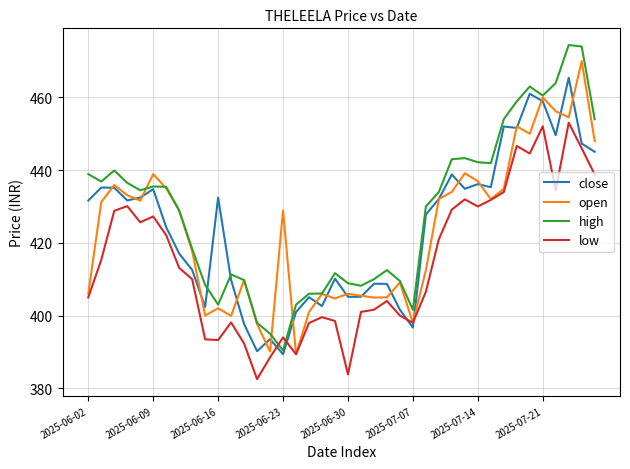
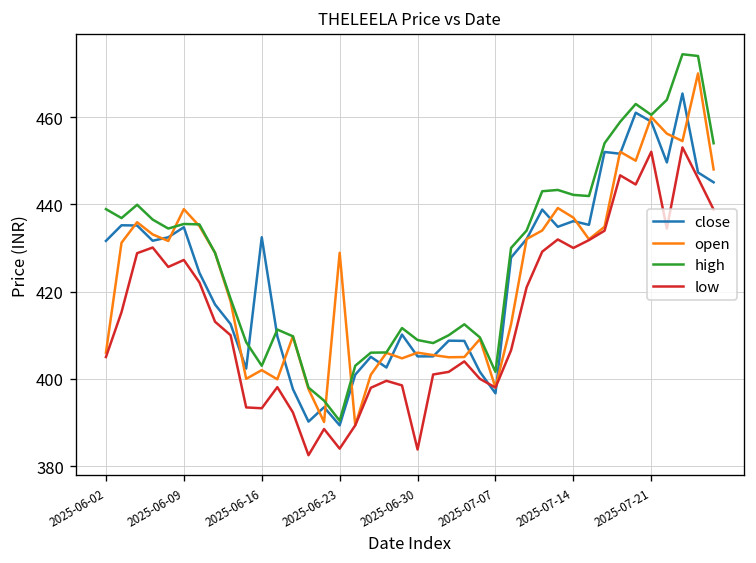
low, 2025-06-23: 394 -> 384
